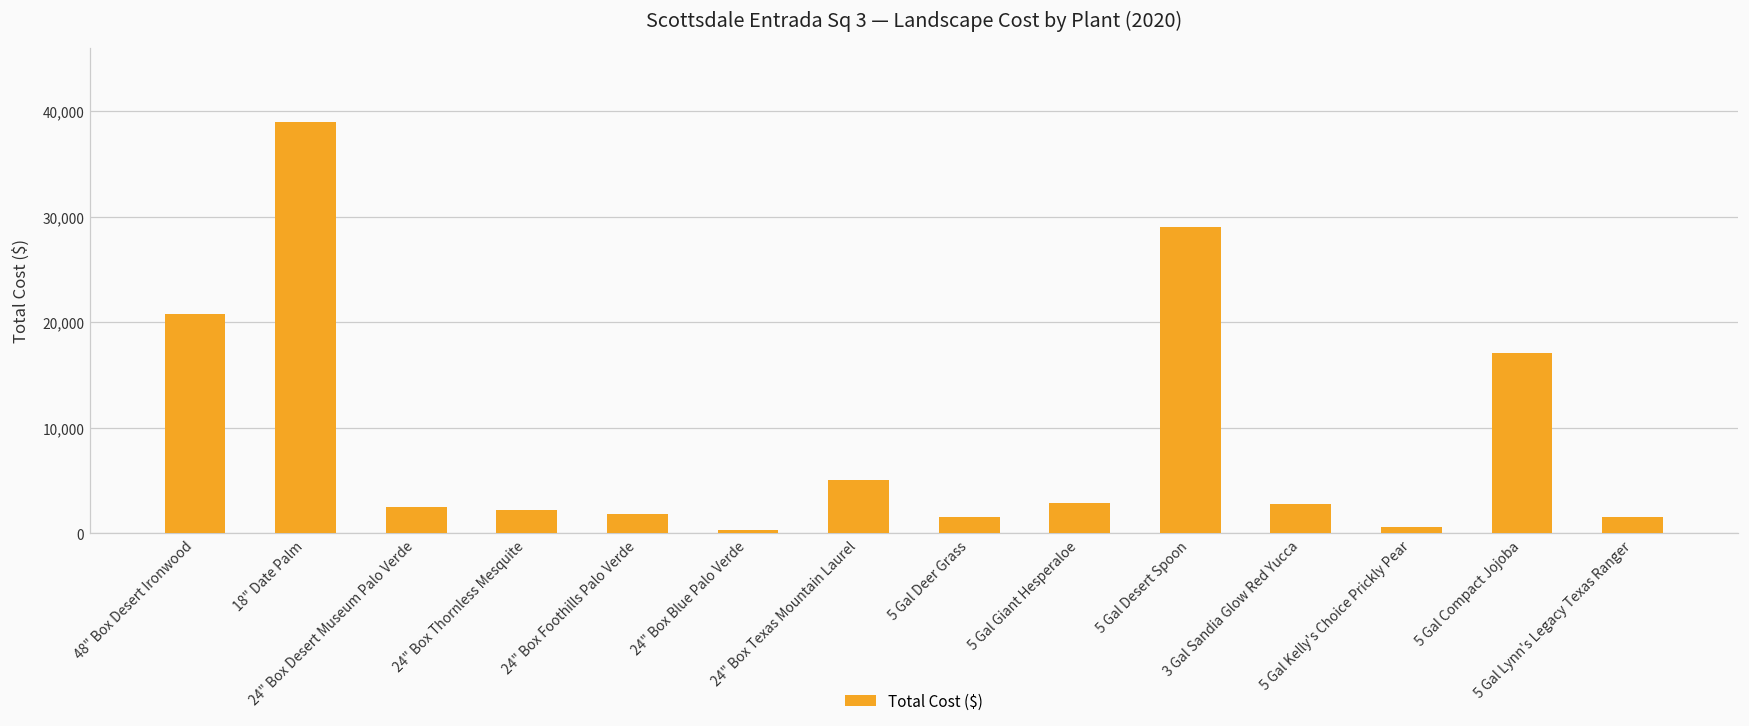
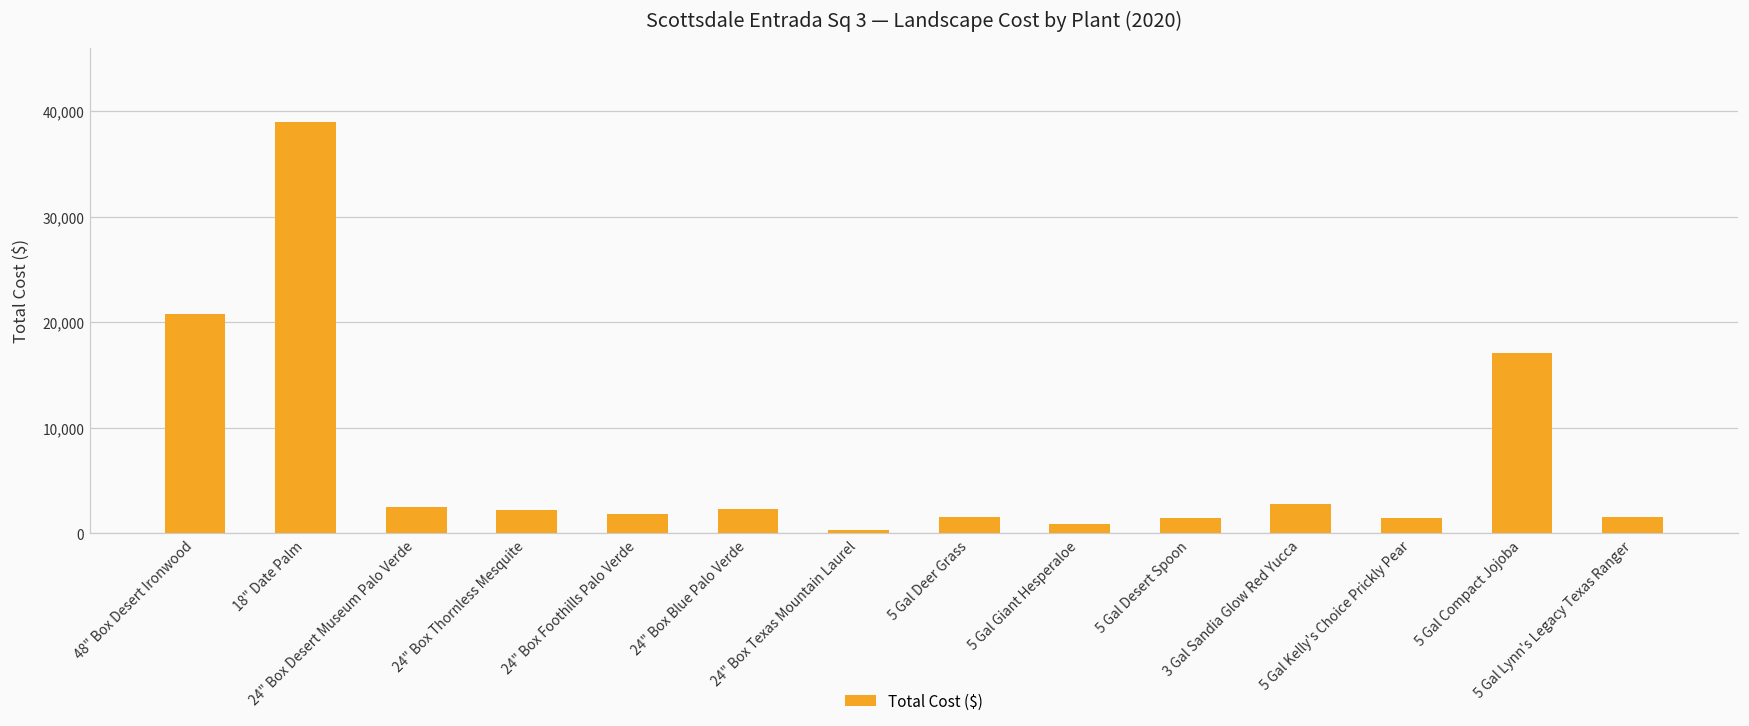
24" Box Blue Palo Verde: 0 -> 2,000
24" Box Texas Mountain Laurel: 5,000 -> 0
5 Gal Giant Hesperaloe: 3,000 -> 1,000
5 Gal Desert Spoon: 29,000 -> 1,000
5 Gal Kelly's Choice Prickly Pear: 600 -> 1,500
